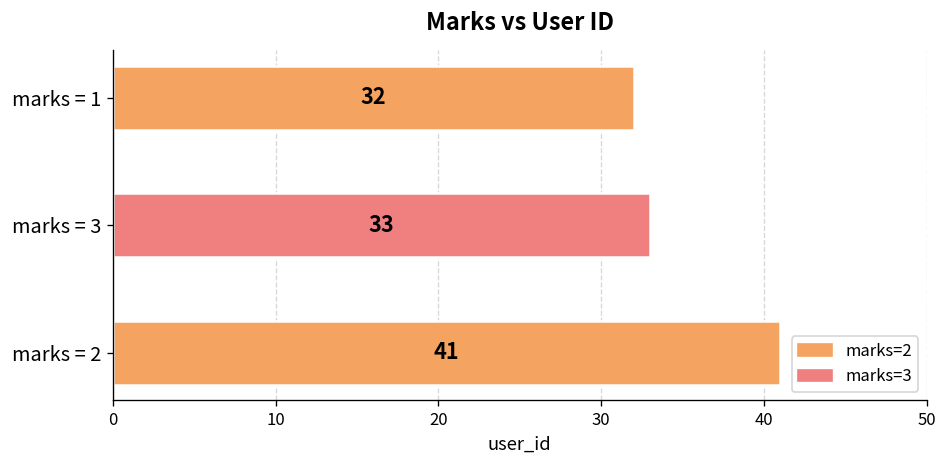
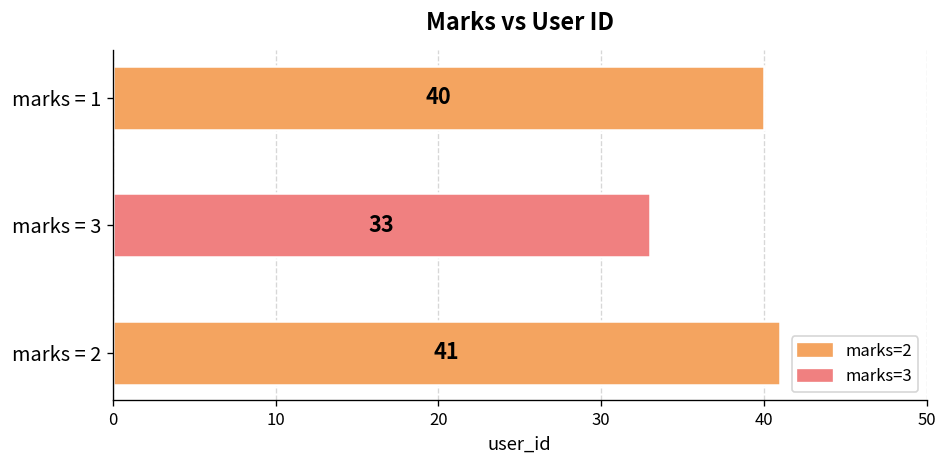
marks = 1: 32 -> 40
